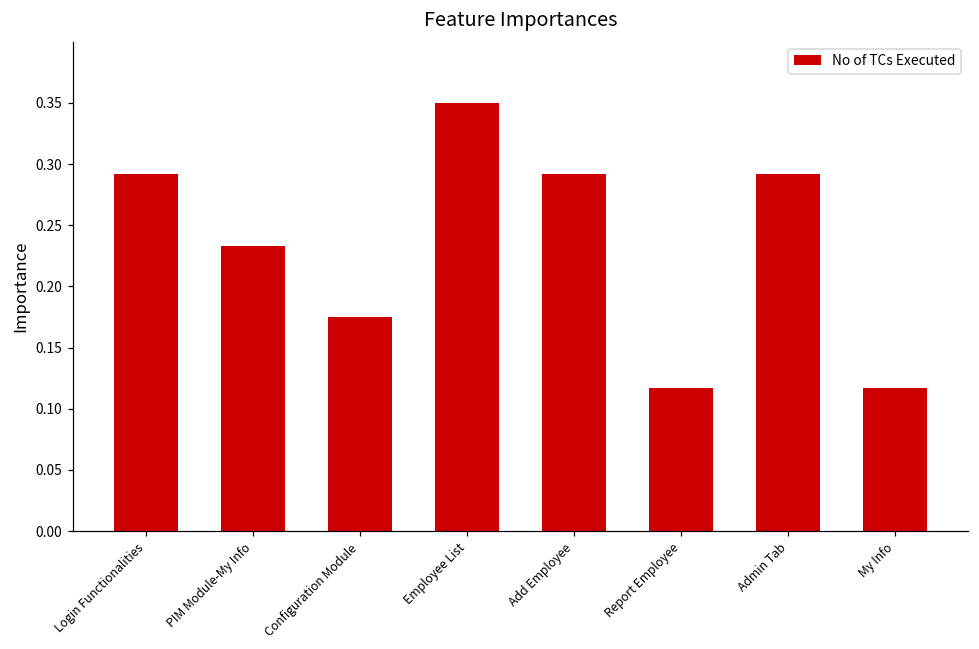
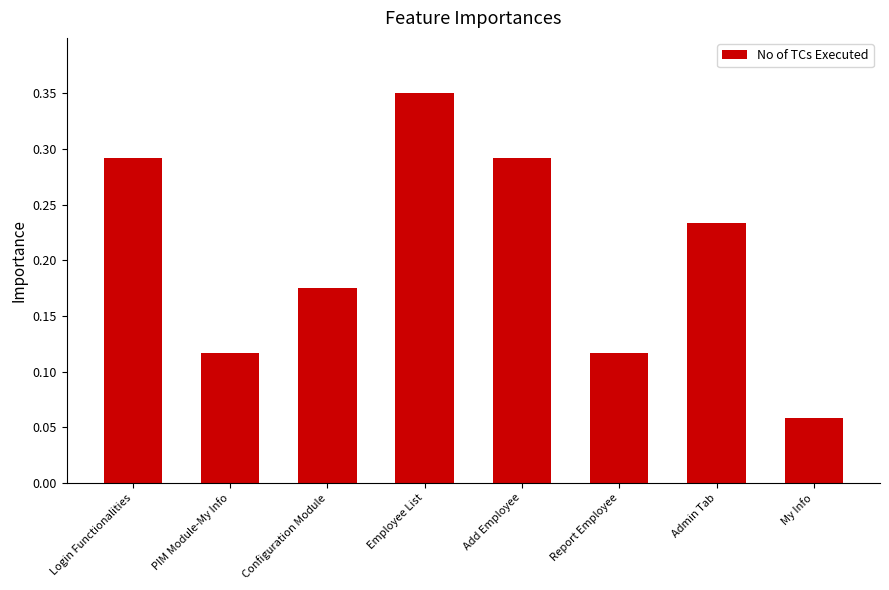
PIM Module-My Info: 0.233 -> 0.117
Admin Tab: 0.292 -> 0.233
My Info: 0.117 -> 0.058
